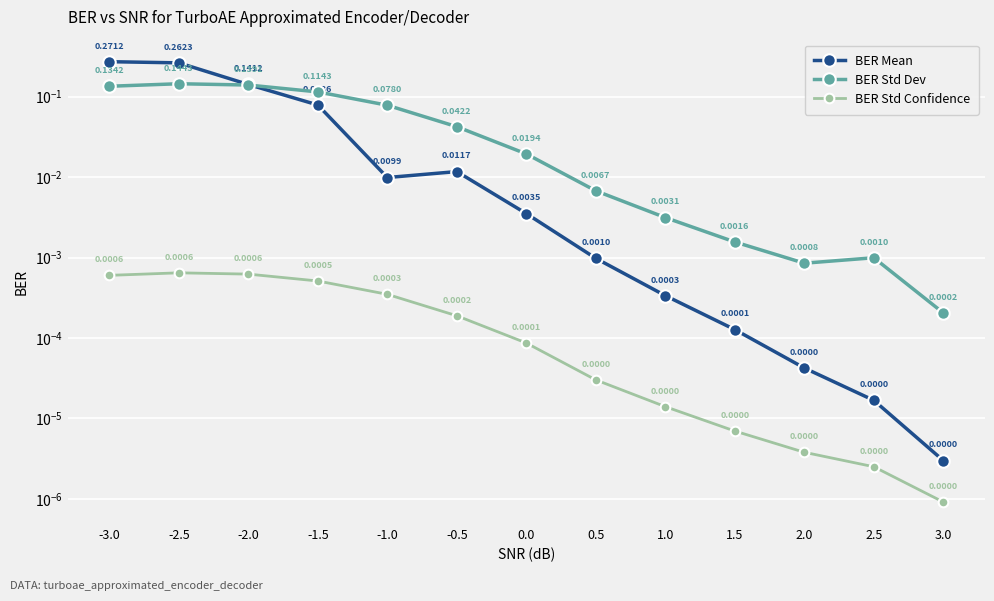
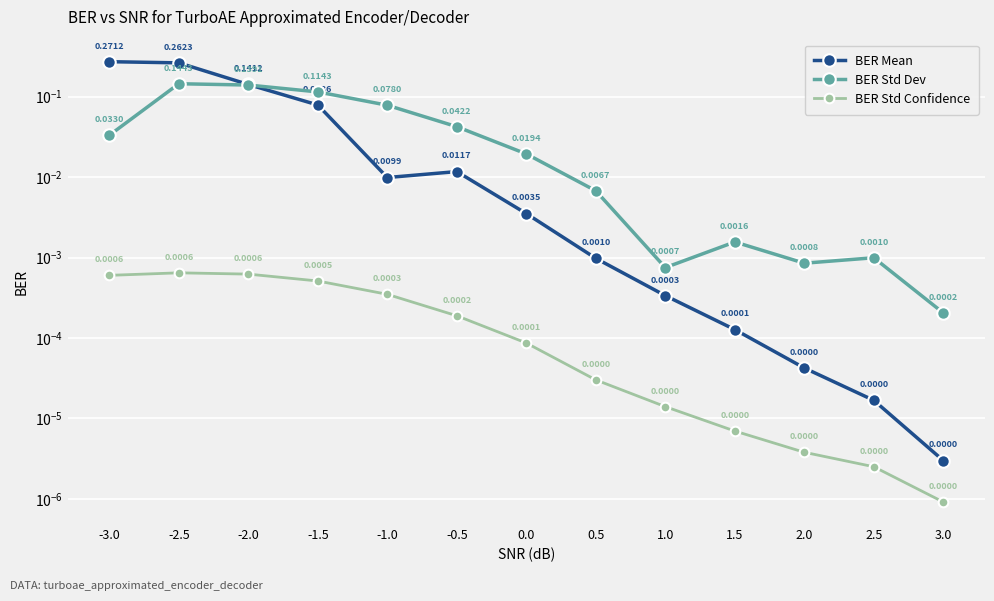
BER Std Dev, -3.0: 0.1342 -> 0.0330
BER Std Dev, 1.0: 0.0031 -> 0.0007
